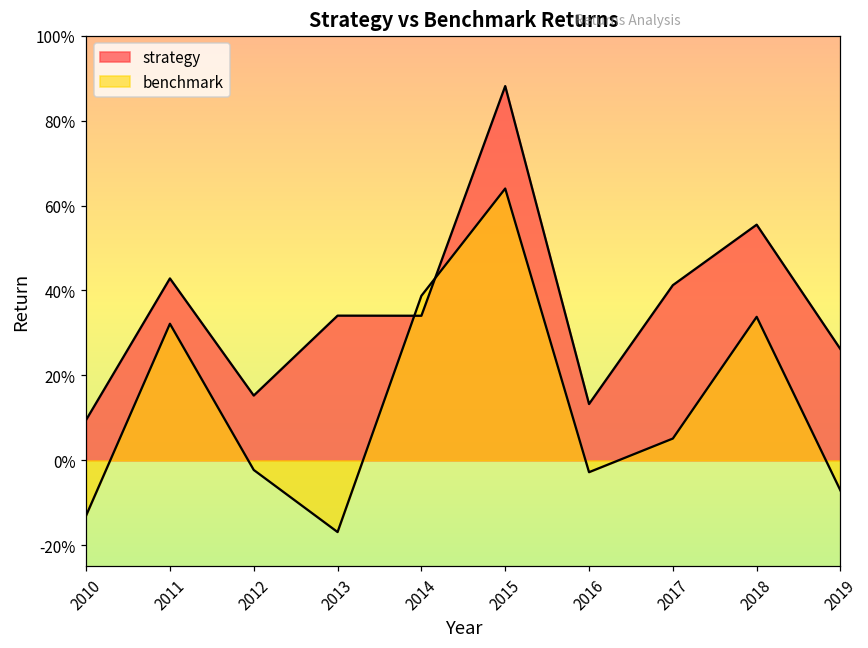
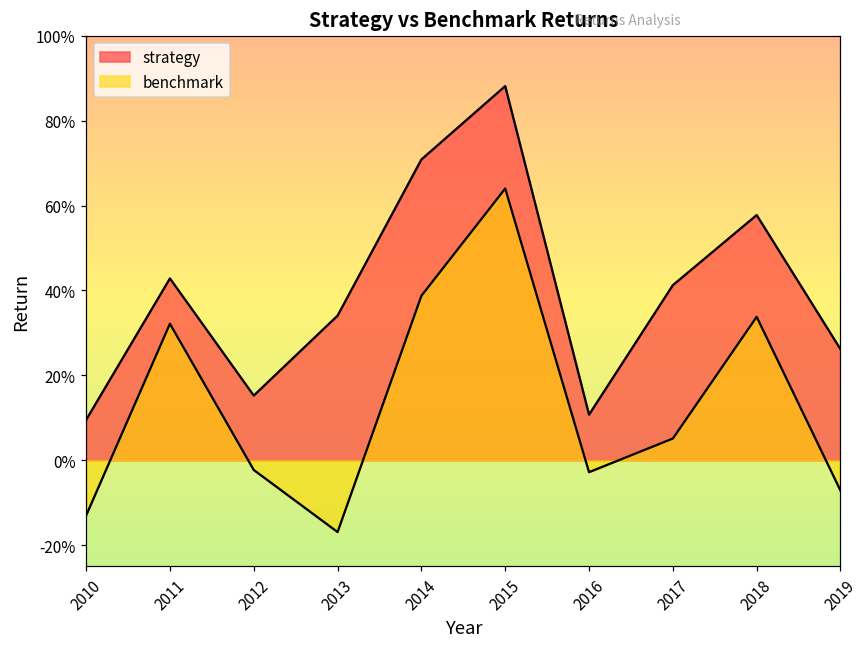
strategy, 2014: 34% -> 71%
strategy, 2016: 13% -> 11%
strategy, 2018: 55% -> 58%
